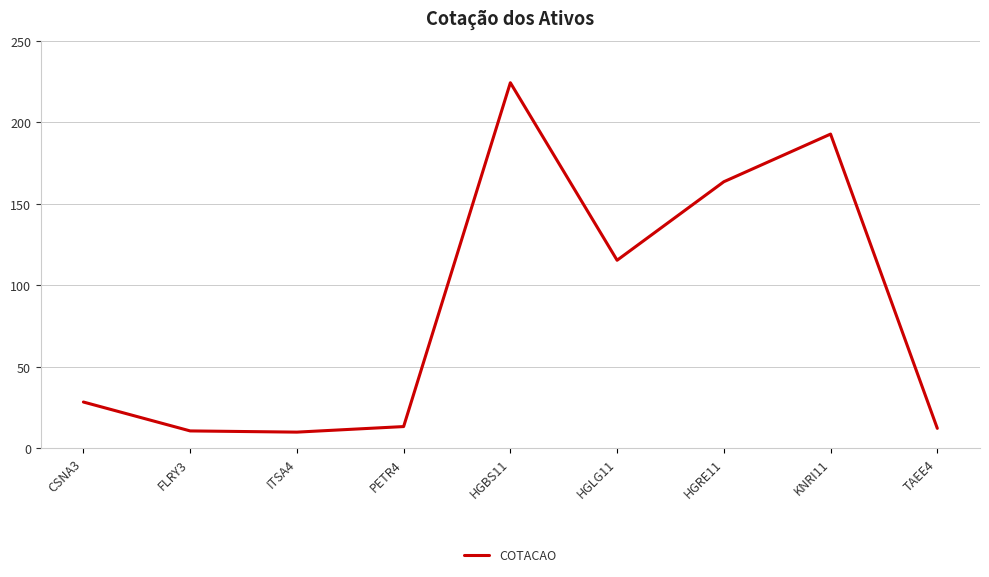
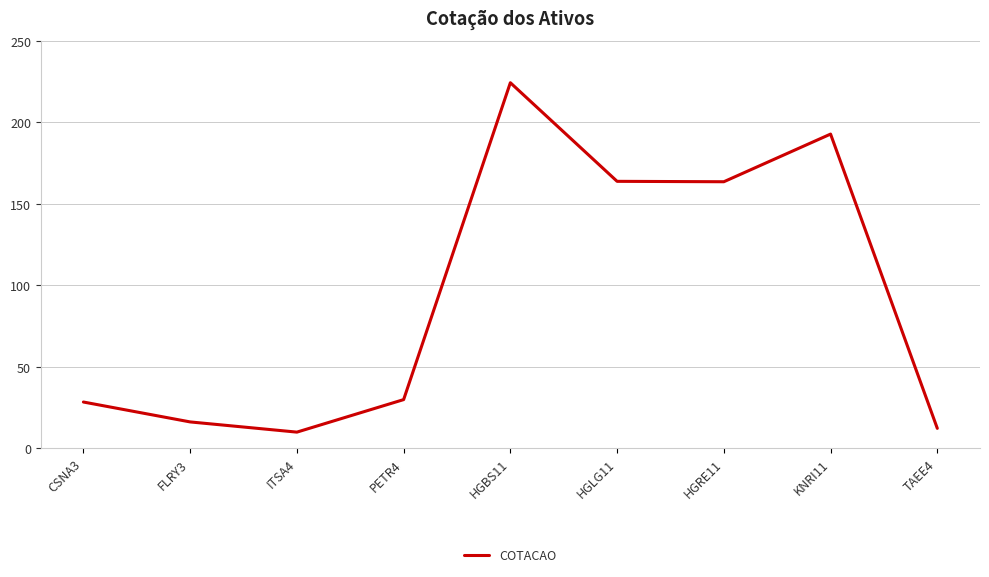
FLRY3: 11 -> 16
PETR4: 13 -> 30
HGLG11: 115 -> 164
